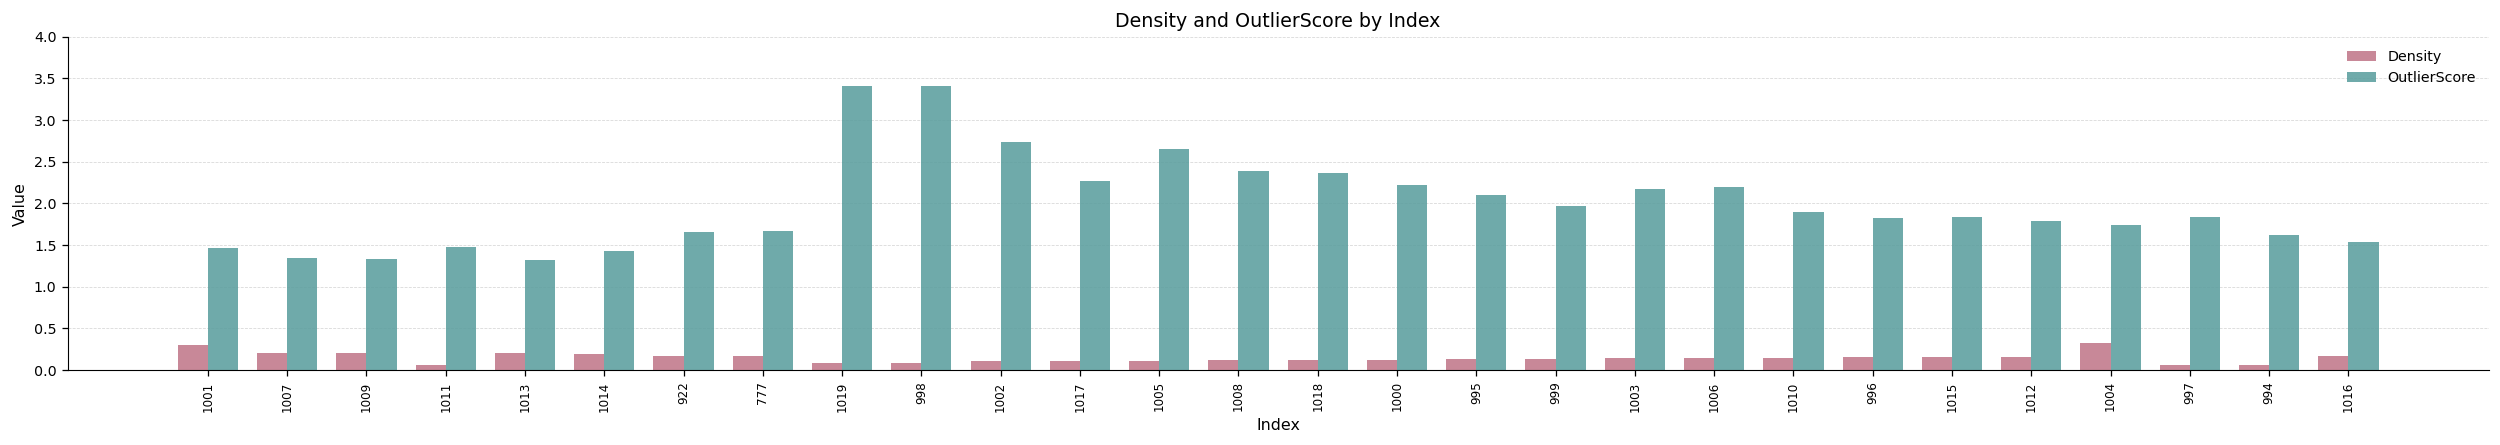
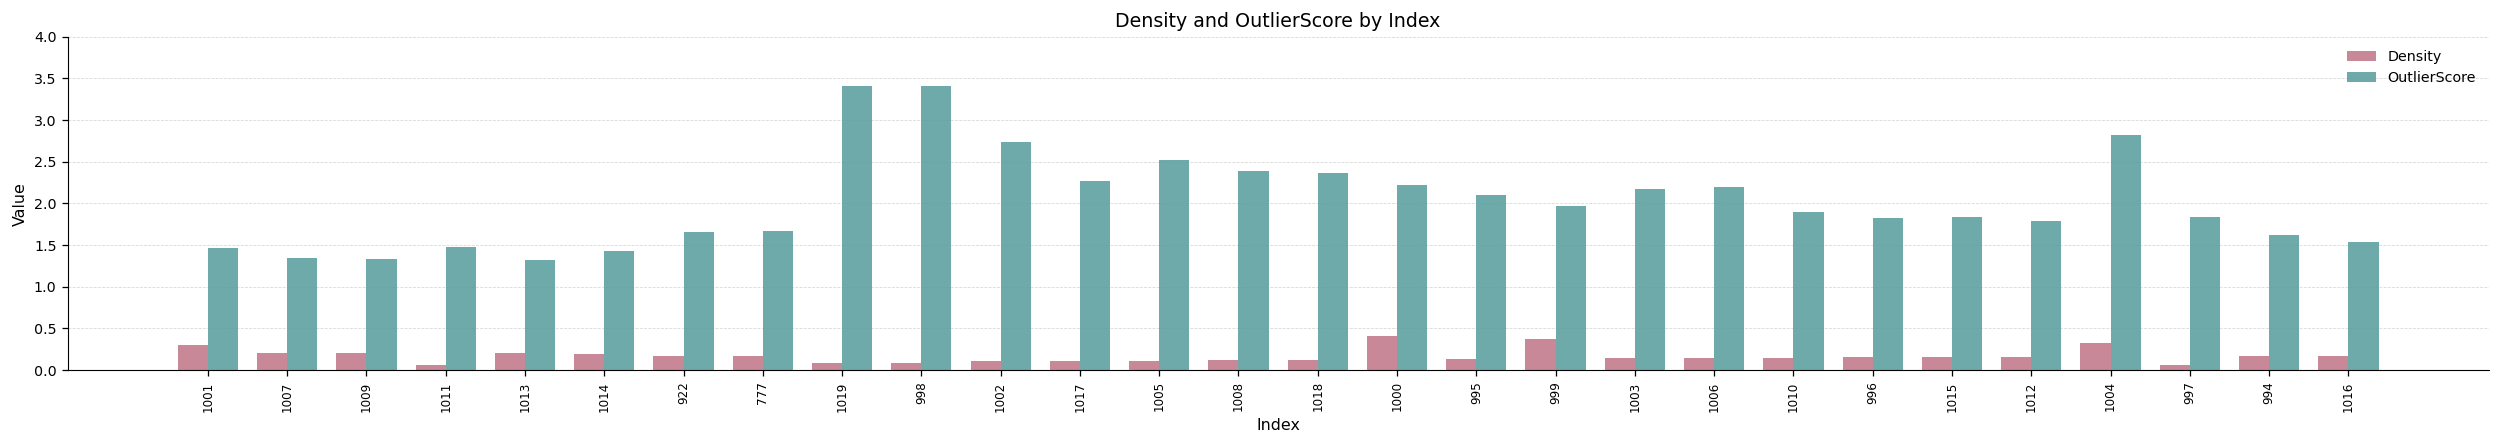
OutlierScore, 1005: 2.7 -> 2.5
Density, 1000: 0.1 -> 0.4
Density, 999: 0.1 -> 0.4
OutlierScore, 1004: 1.7 -> 2.8
Density, 994: 0.1 -> 0.2
